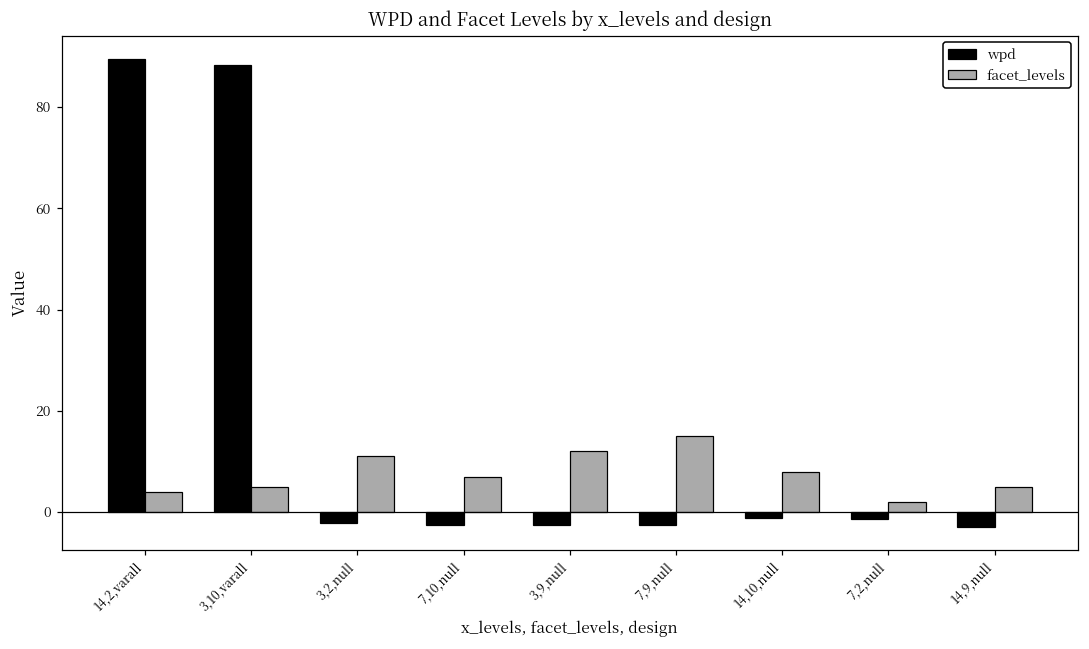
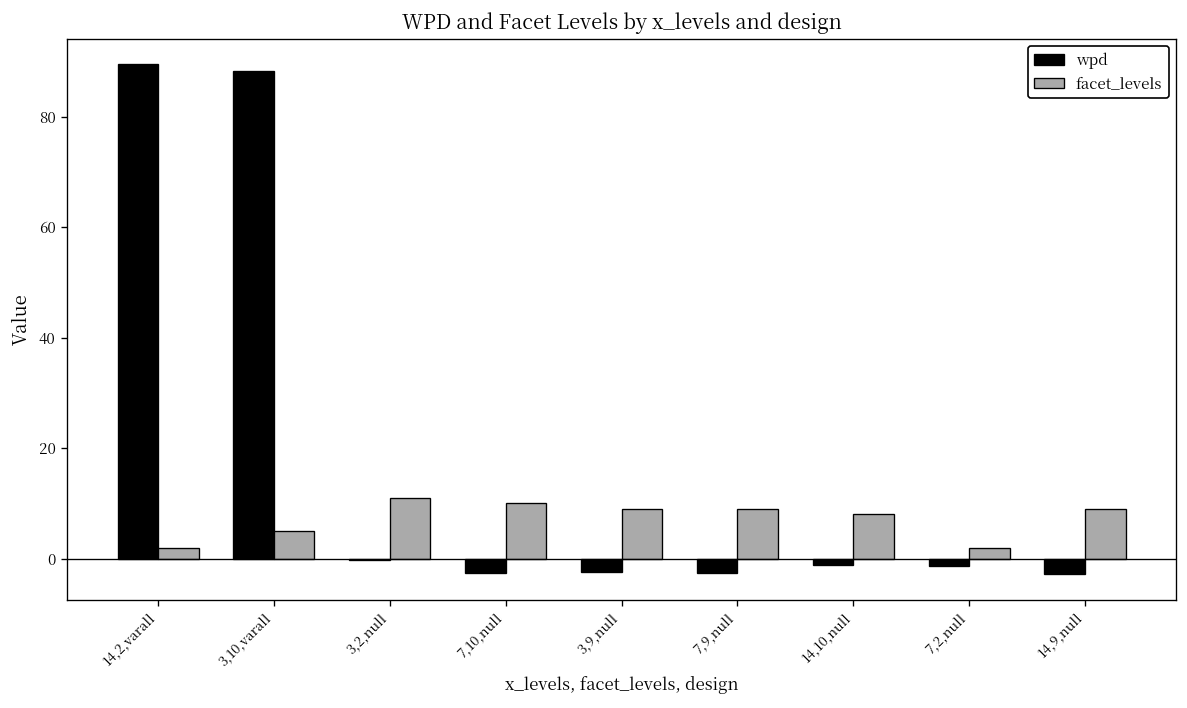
facet_levels, 14,2,varall: 4 -> 2
wpd, 3,2,null: -2 -> 0
facet_levels, 7,10,null: 7 -> 10
facet_levels, 3,9,null: 12 -> 9
facet_levels, 7,9,null: 15 -> 9
facet_levels, 14,9,null: 5 -> 9
